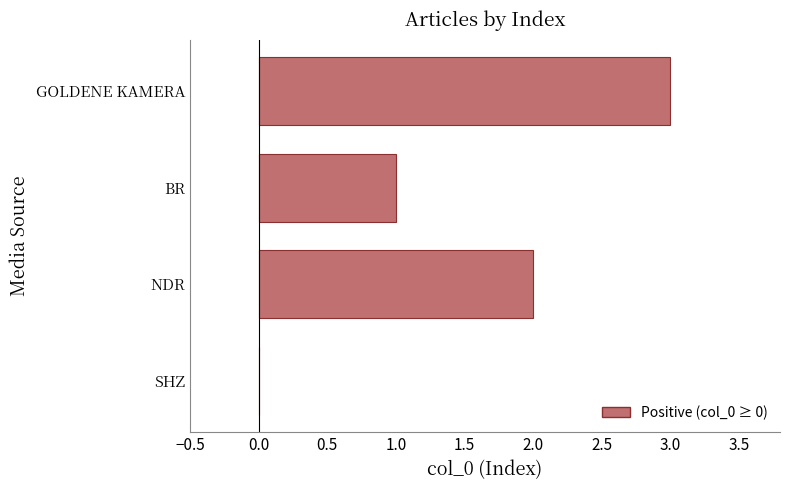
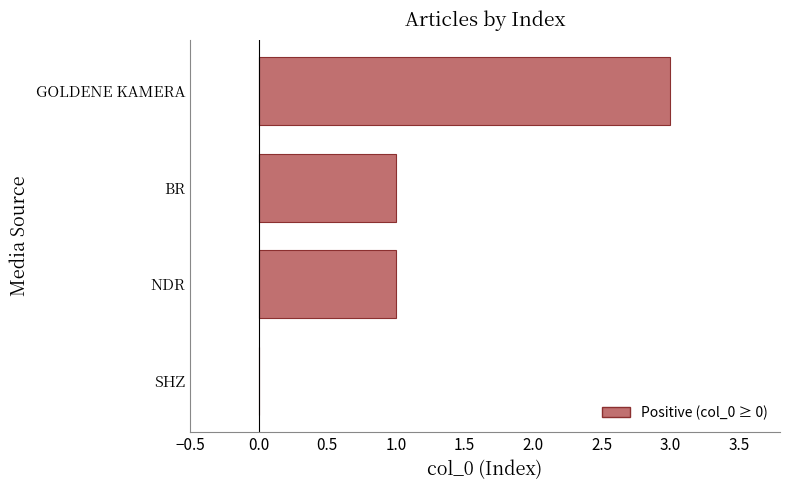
NDR: 2 -> 1
